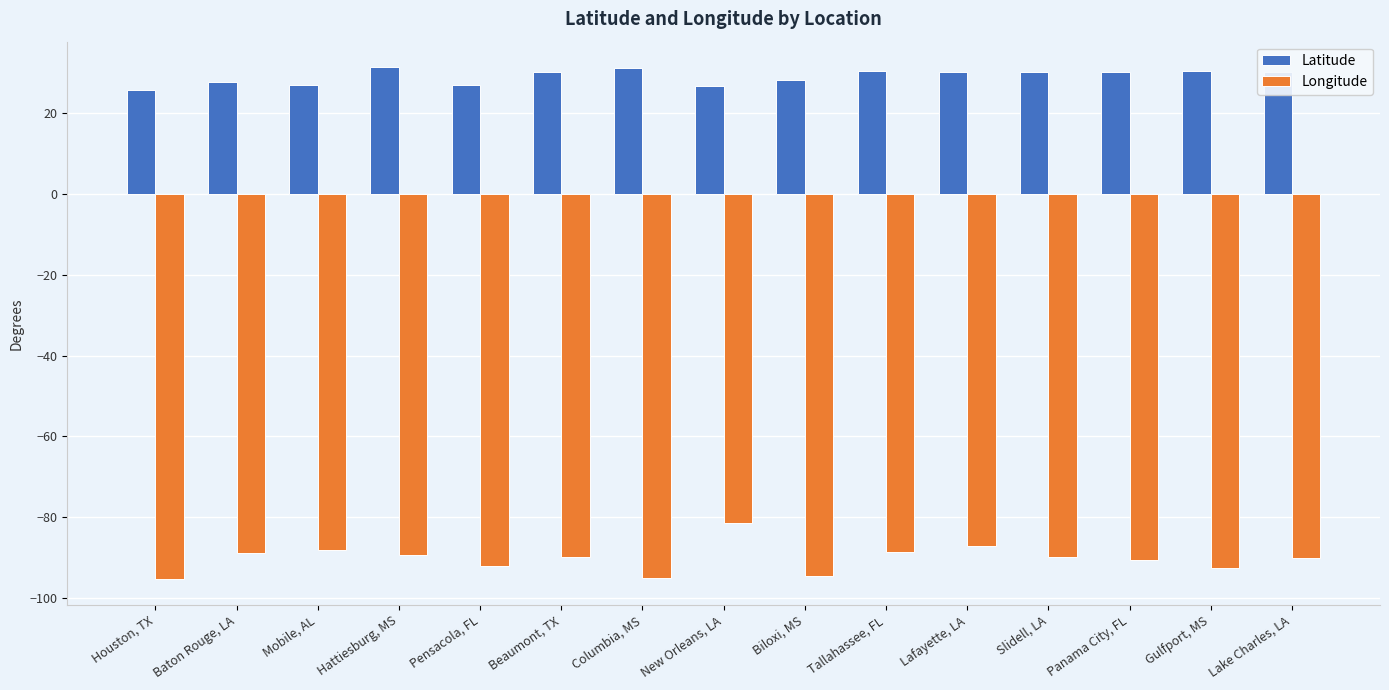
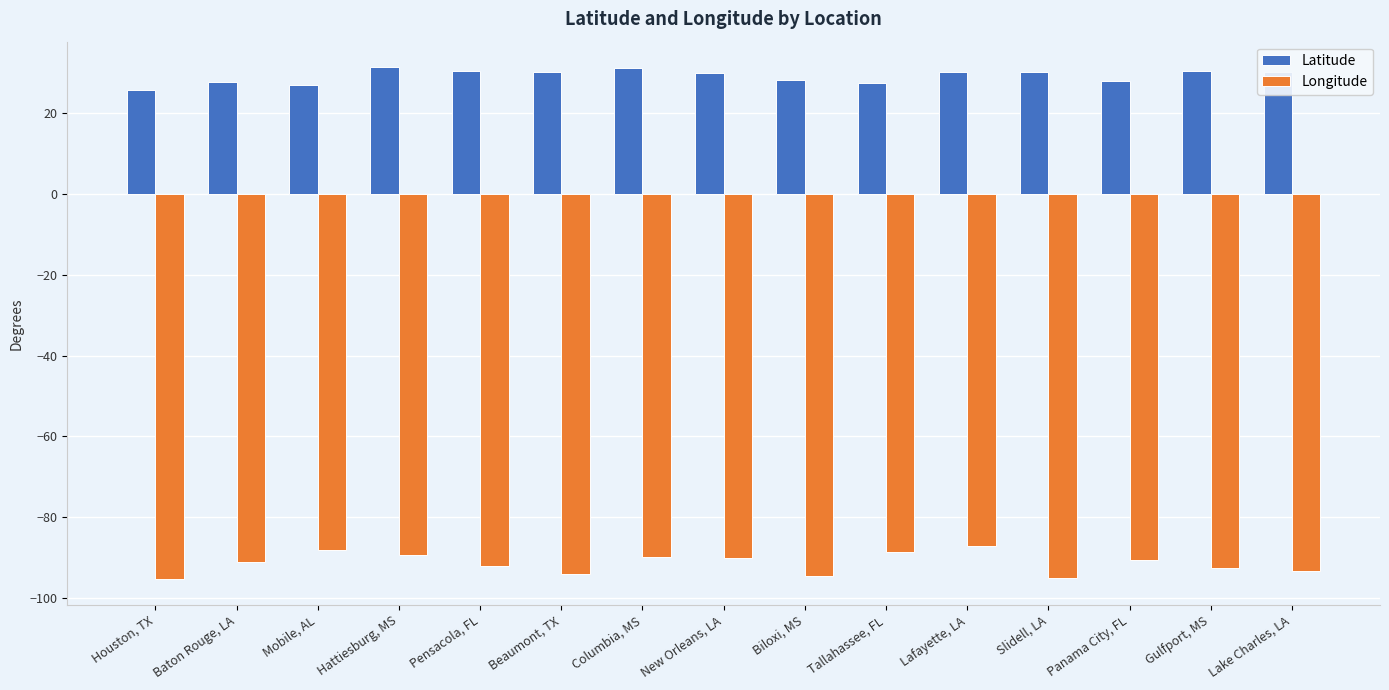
Longitude, Baton Rouge, LA: -89 -> -91
Latitude, Pensacola, FL: 27 -> 30
Longitude, Beaumont, TX: -90 -> -94
Longitude, Columbia, MS: -95 -> -90
Latitude, New Orleans, LA: 27 -> 30
Longitude, New Orleans, LA: -81 -> -90
Latitude, Tallahassee, FL: 30 -> 27
Longitude, Slidell, LA: -90 -> -95
Latitude, Panama City, FL: 30 -> 28
Longitude, Lake Charles, LA: -90 -> -93
